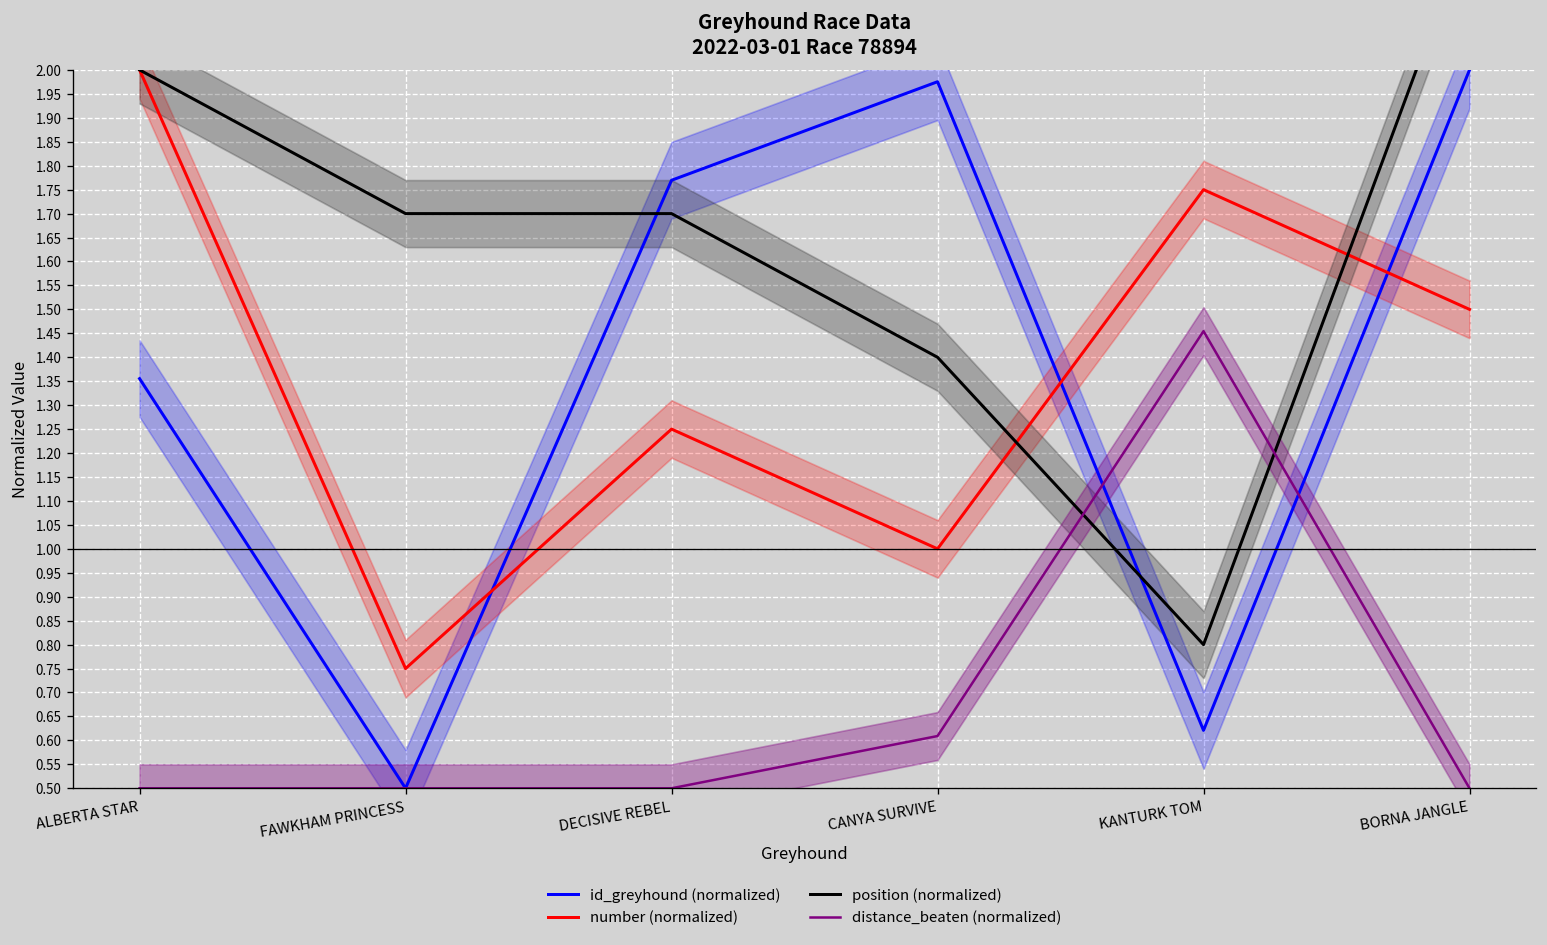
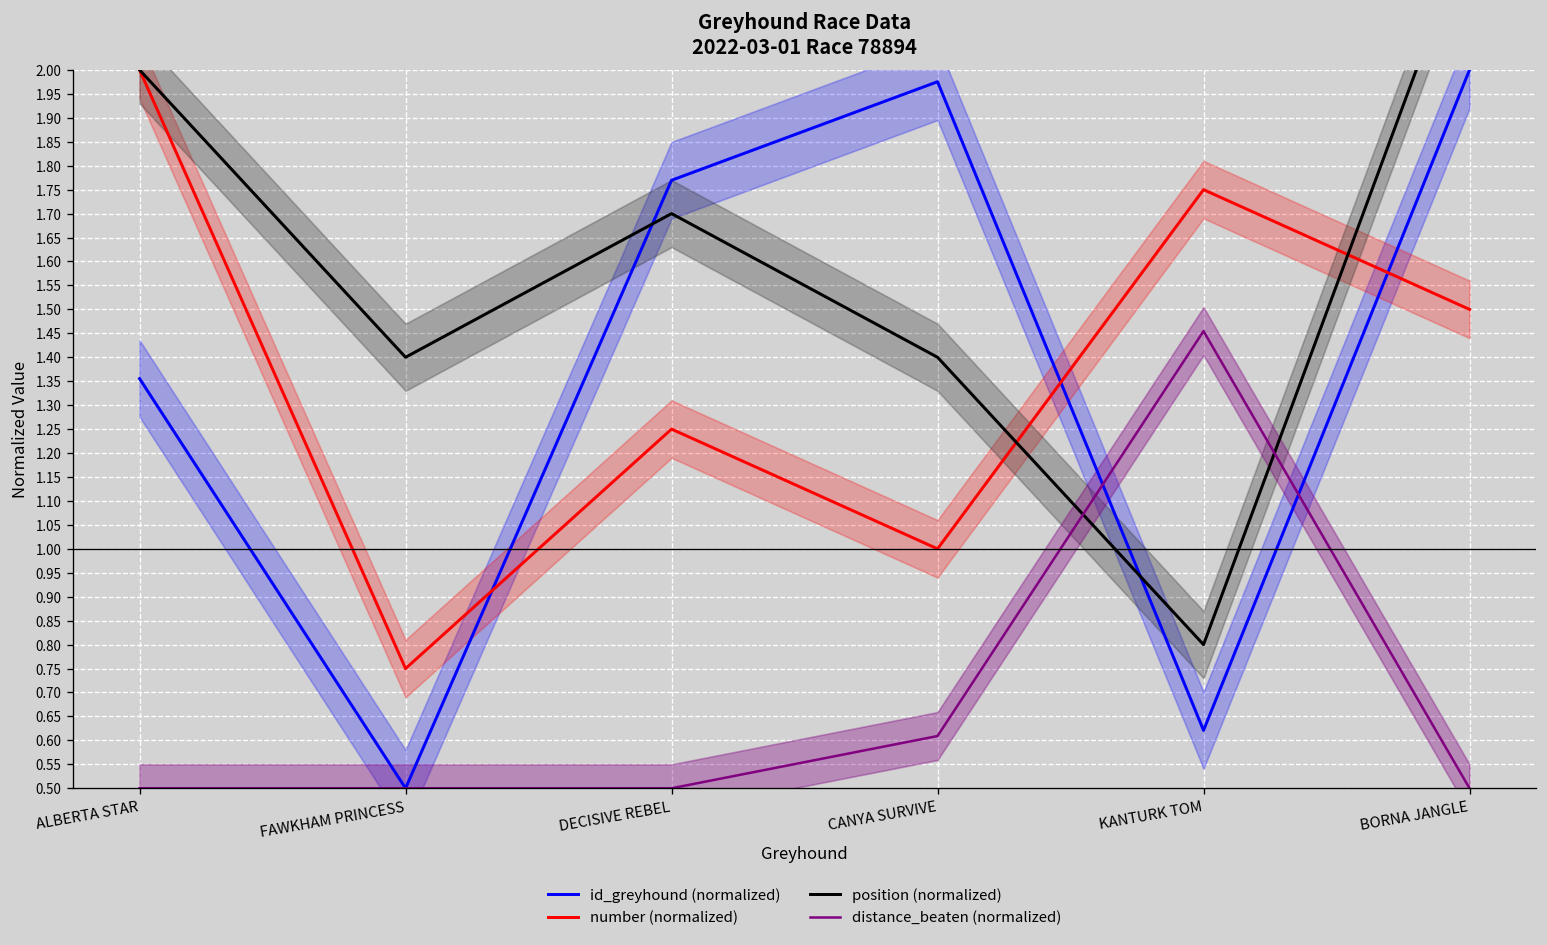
position (normalized), FAWKHAM PRINCESS: 1.70 -> 1.40
